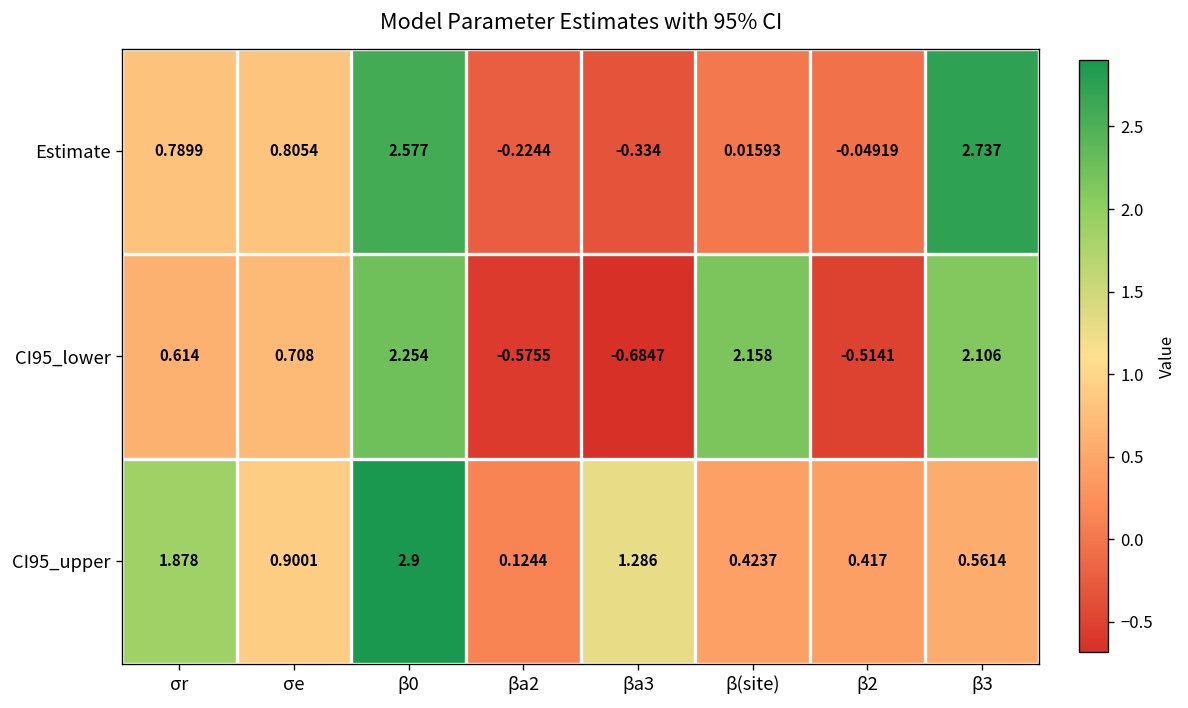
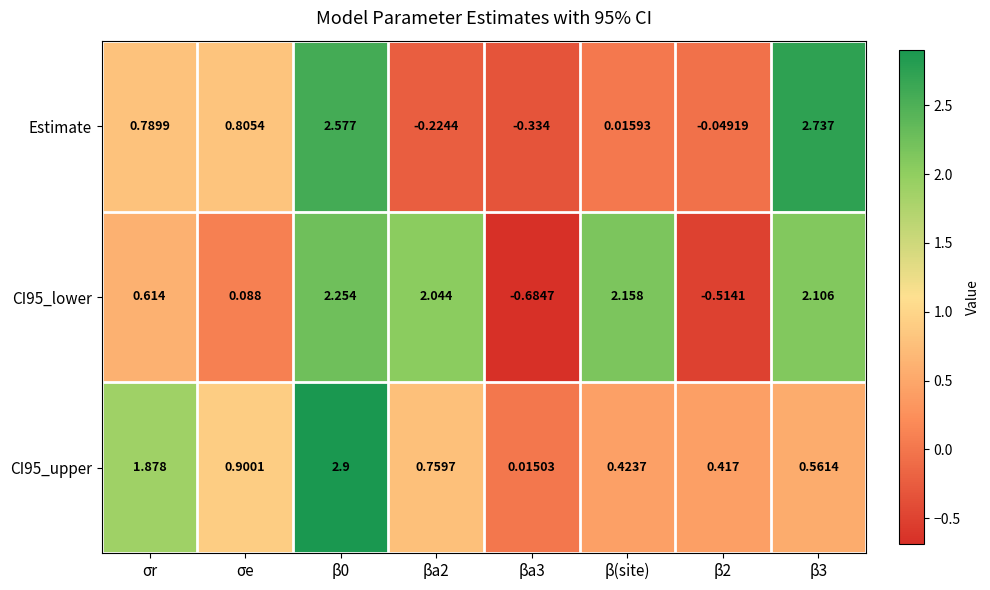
CI95_lower, σe: 0.708 -> 0.088
CI95_lower, βa2: -0.5755 -> 2.044
CI95_upper, βa2: 0.1244 -> 0.7597
CI95_upper, βa3: 1.286 -> 0.01503
